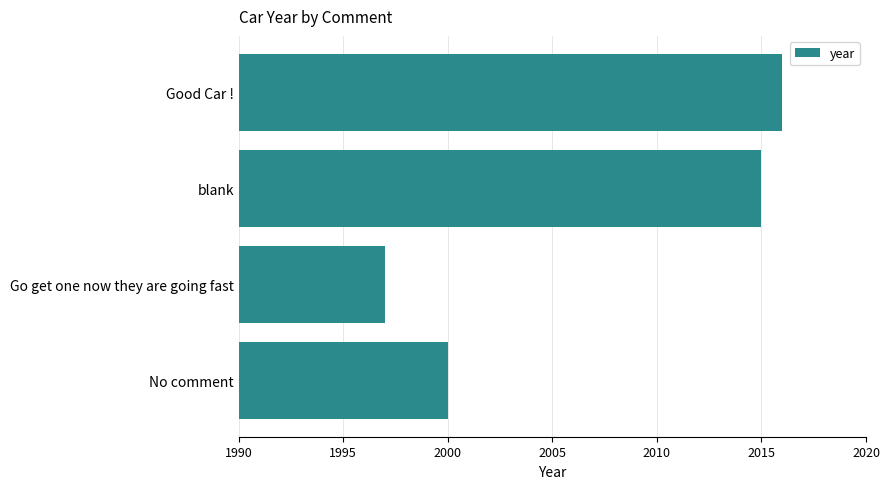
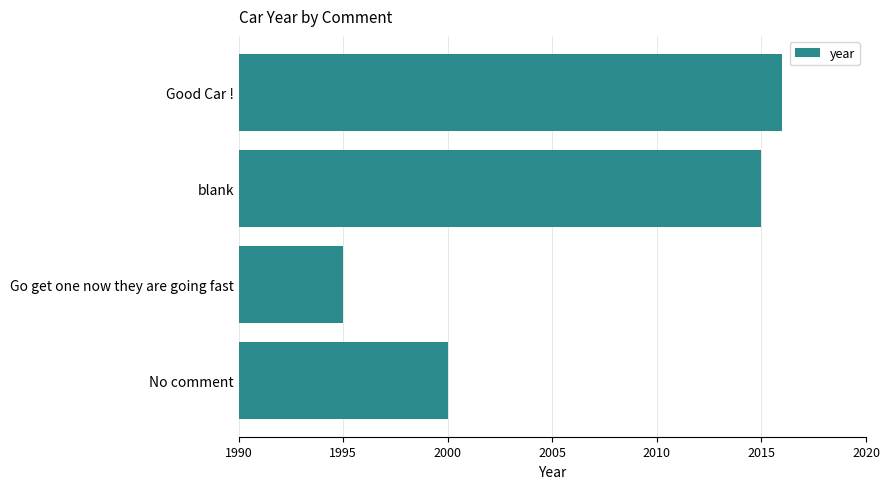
Go get one now they are going fast: 1997 -> 1995
